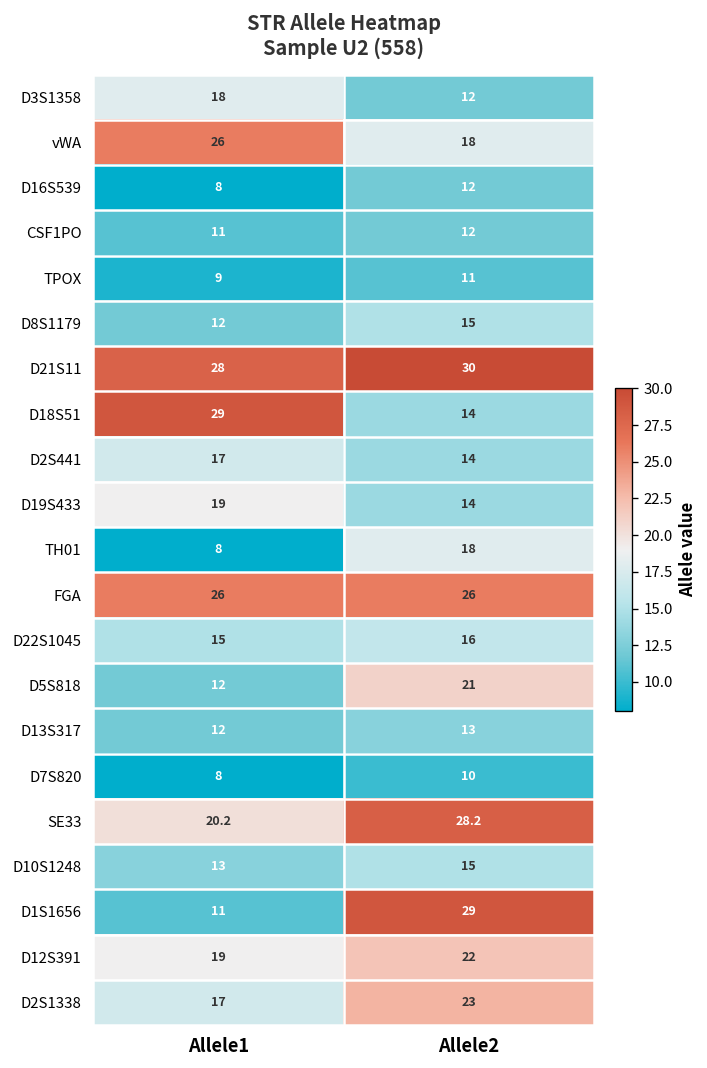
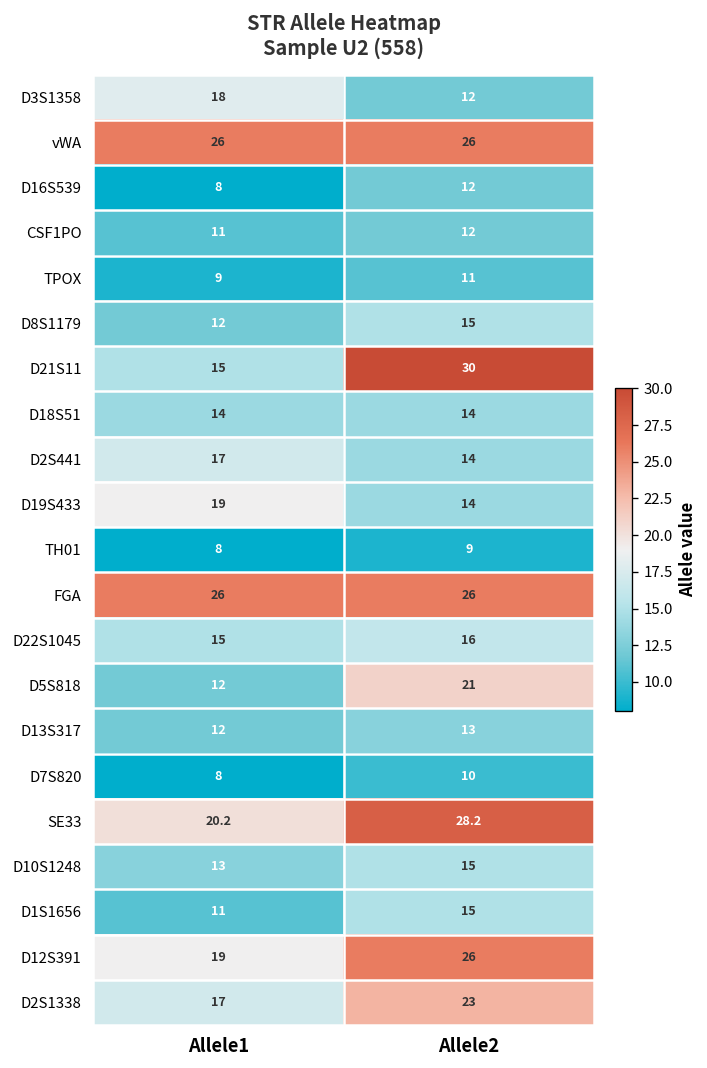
vWA, Allele2: 18 -> 26
D21S11, Allele1: 28 -> 15
D18S51, Allele1: 29 -> 14
TH01, Allele2: 18 -> 9
D1S1656, Allele2: 29 -> 15
D12S391, Allele2: 22 -> 26
